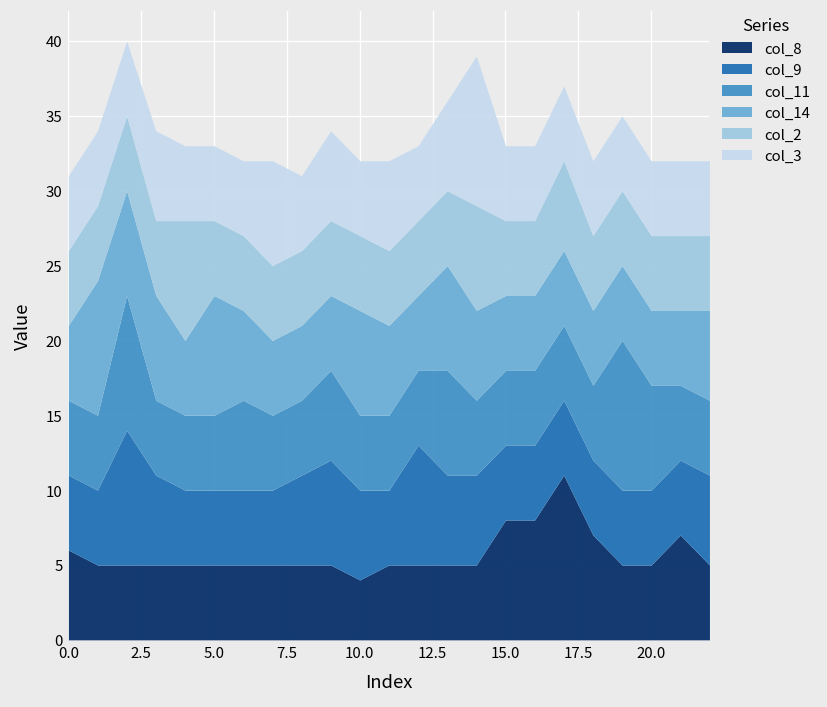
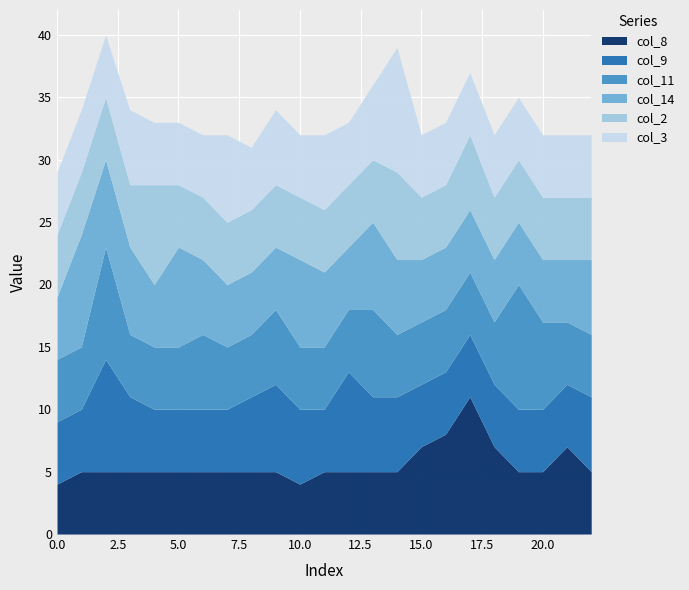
col_8, 0.0: 6 -> 4
col_8, 15.0: 8 -> 7
